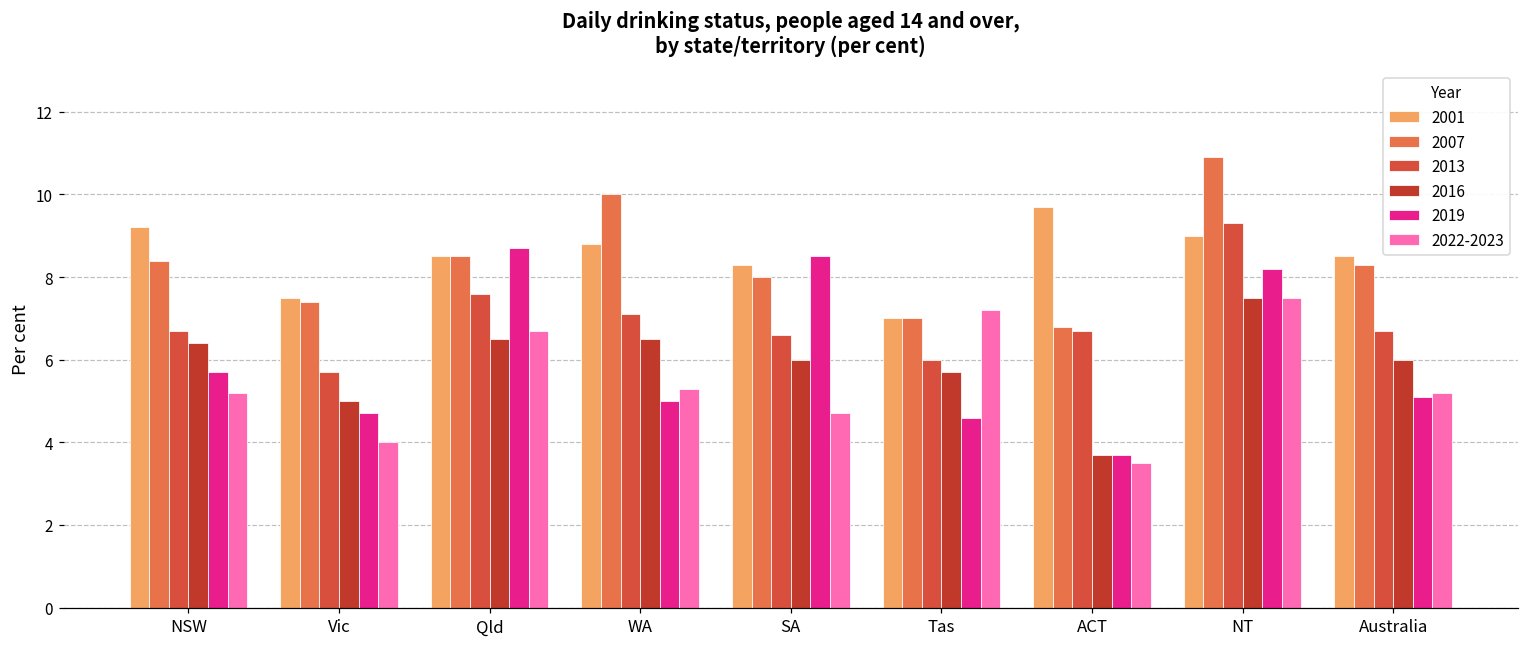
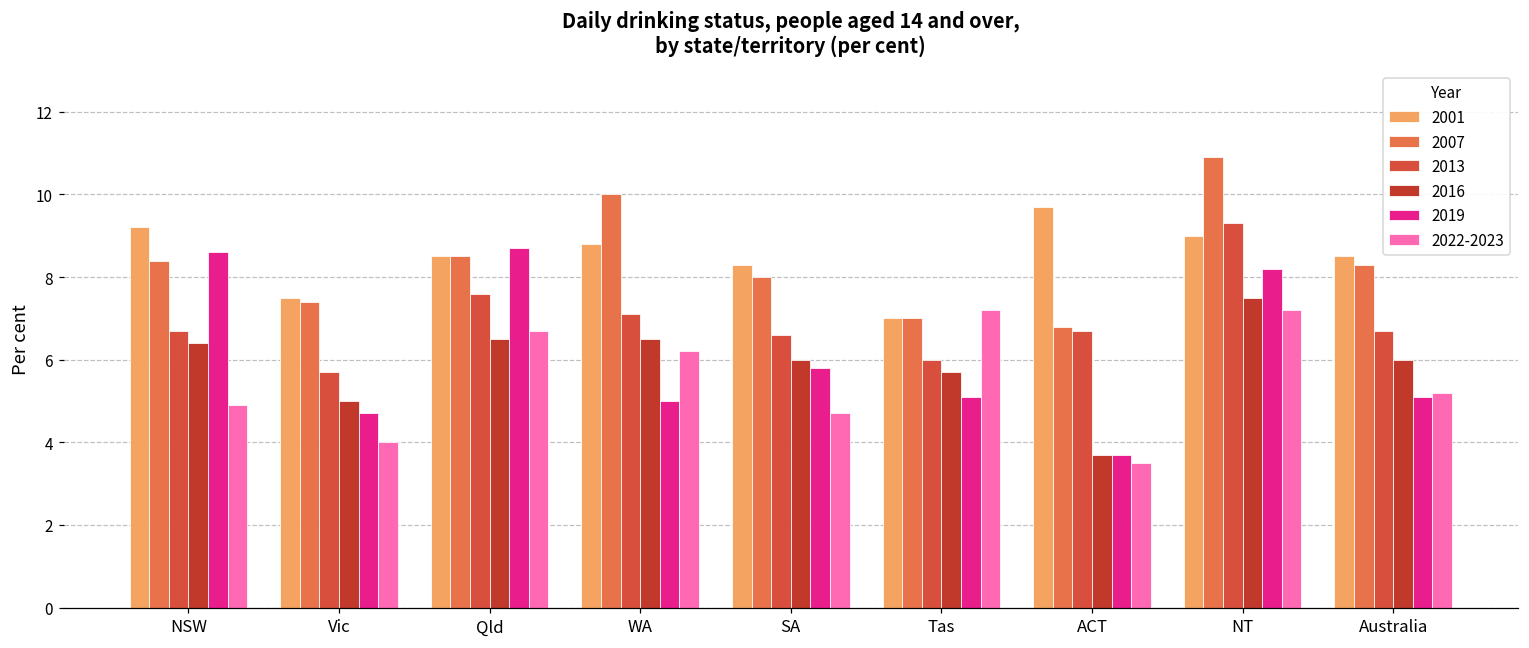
2019, NSW: 5.7 -> 8.6
2022-2023, NSW: 5.2 -> 4.9
2022-2023, WA: 5.3 -> 6.2
2019, SA: 8.5 -> 5.8
2019, Tas: 4.6 -> 5.1
2022-2023, NT: 7.5 -> 7.2
